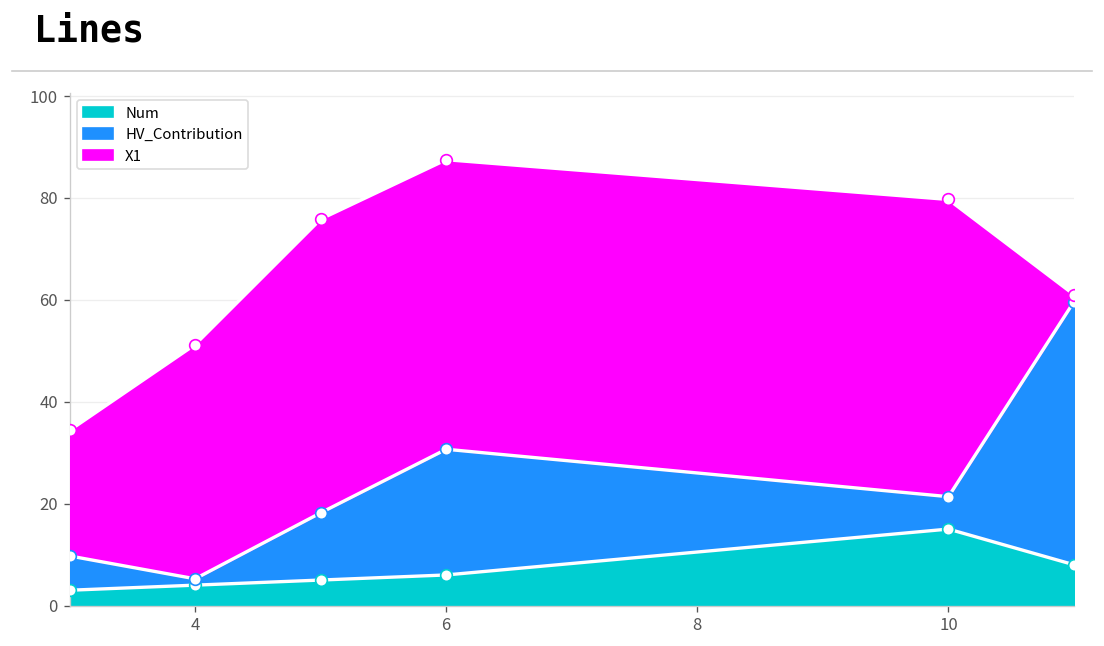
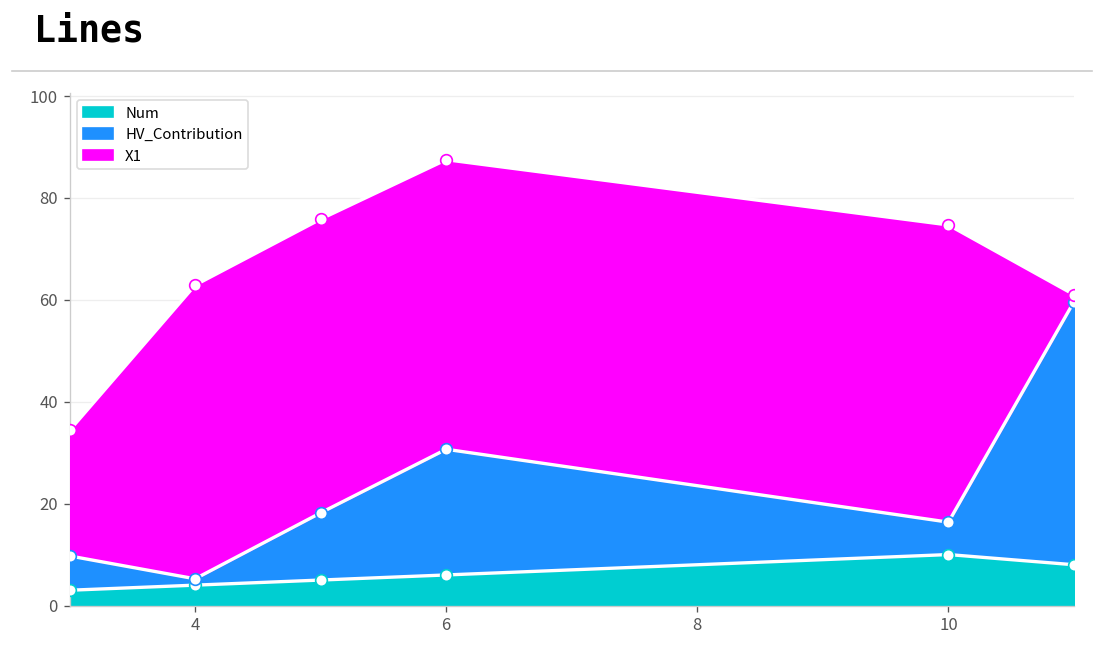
X1, 4: 46 -> 58
Num, 10: 15 -> 10
